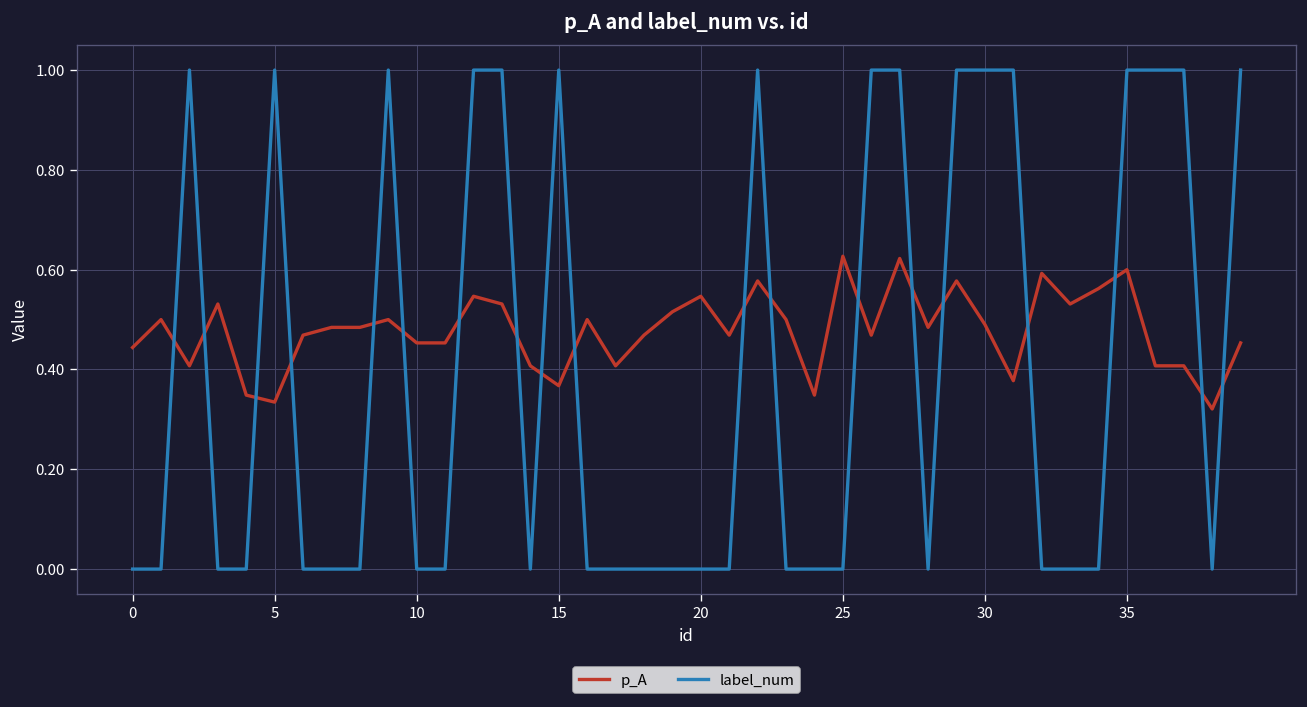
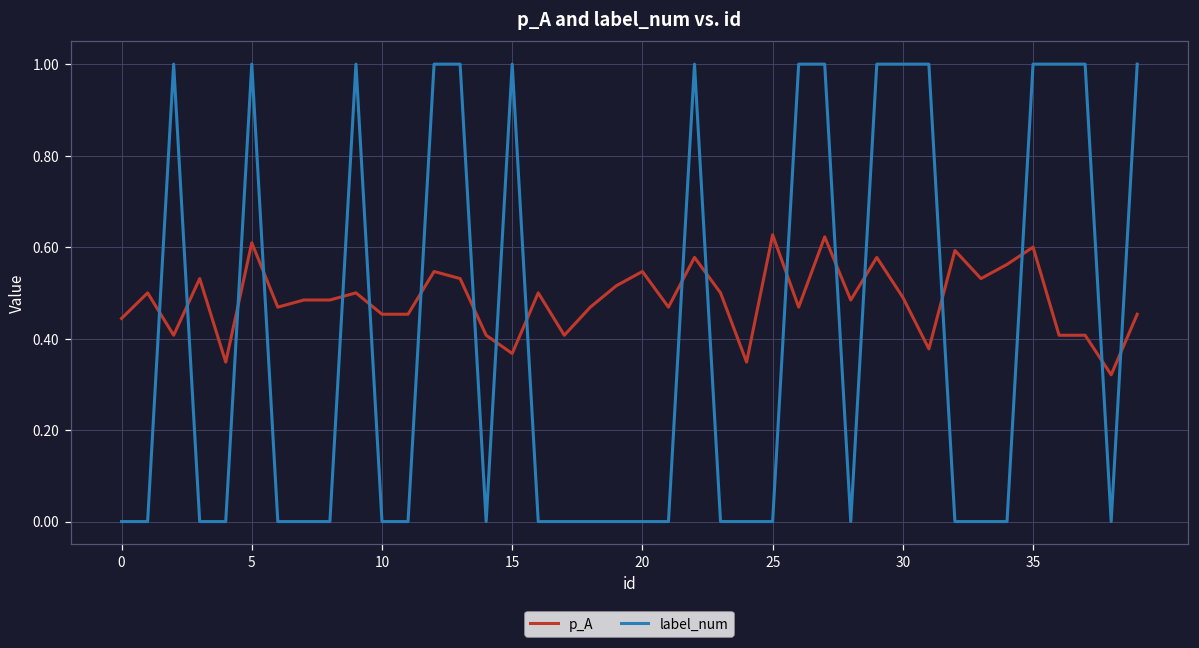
p_A, 5: 0.33 -> 0.61
